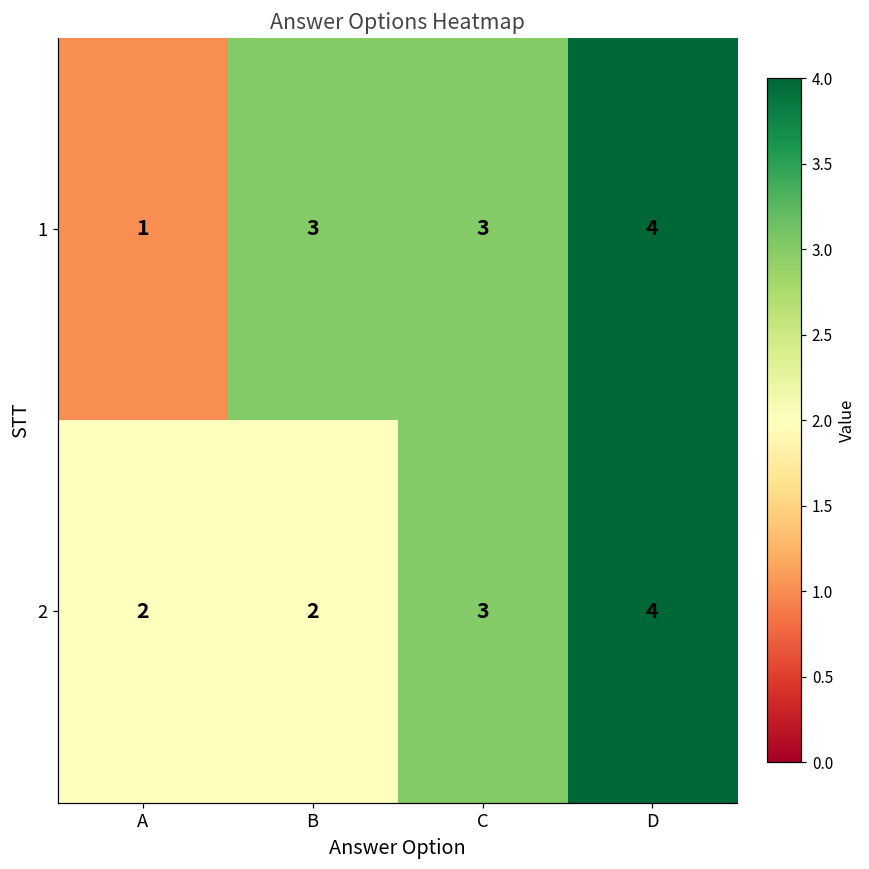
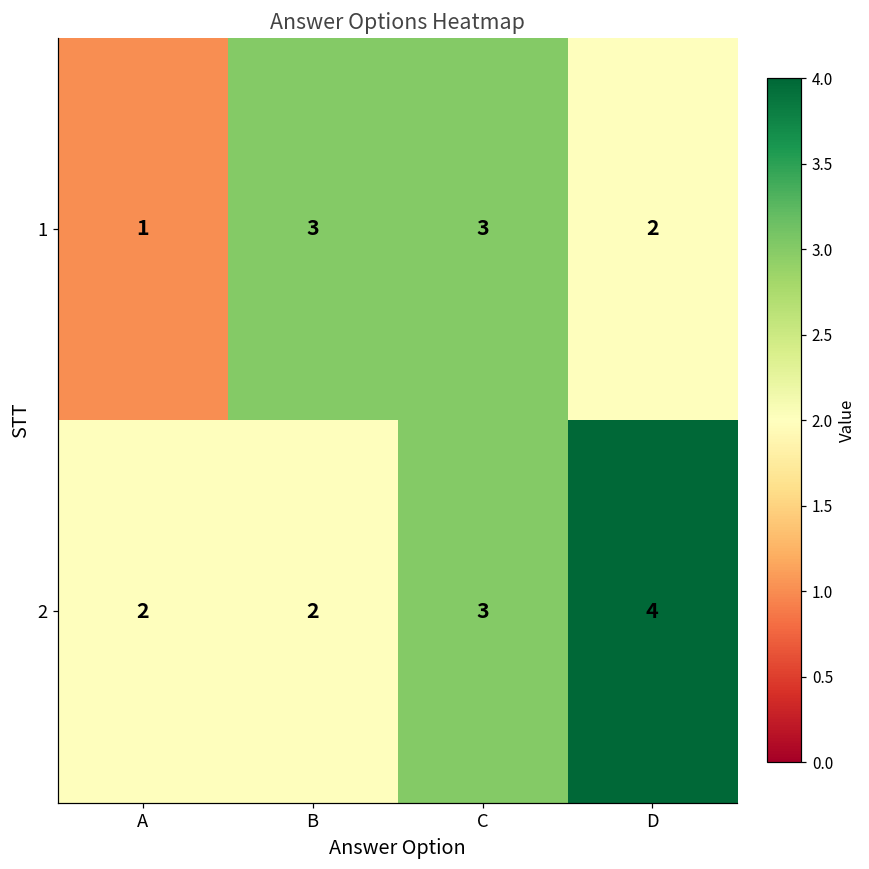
1, D: 4 -> 2
